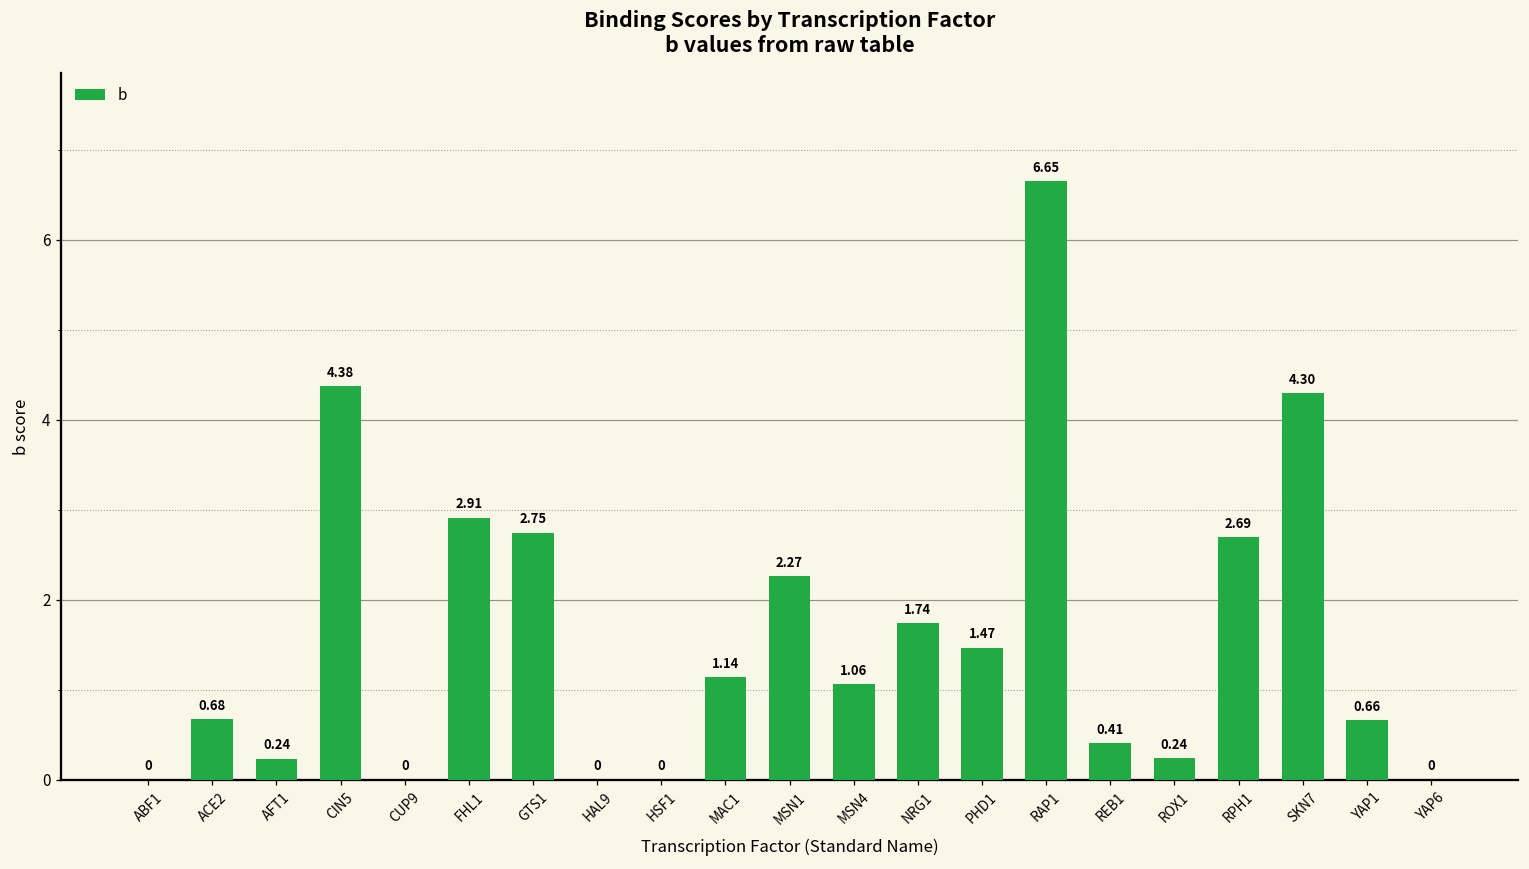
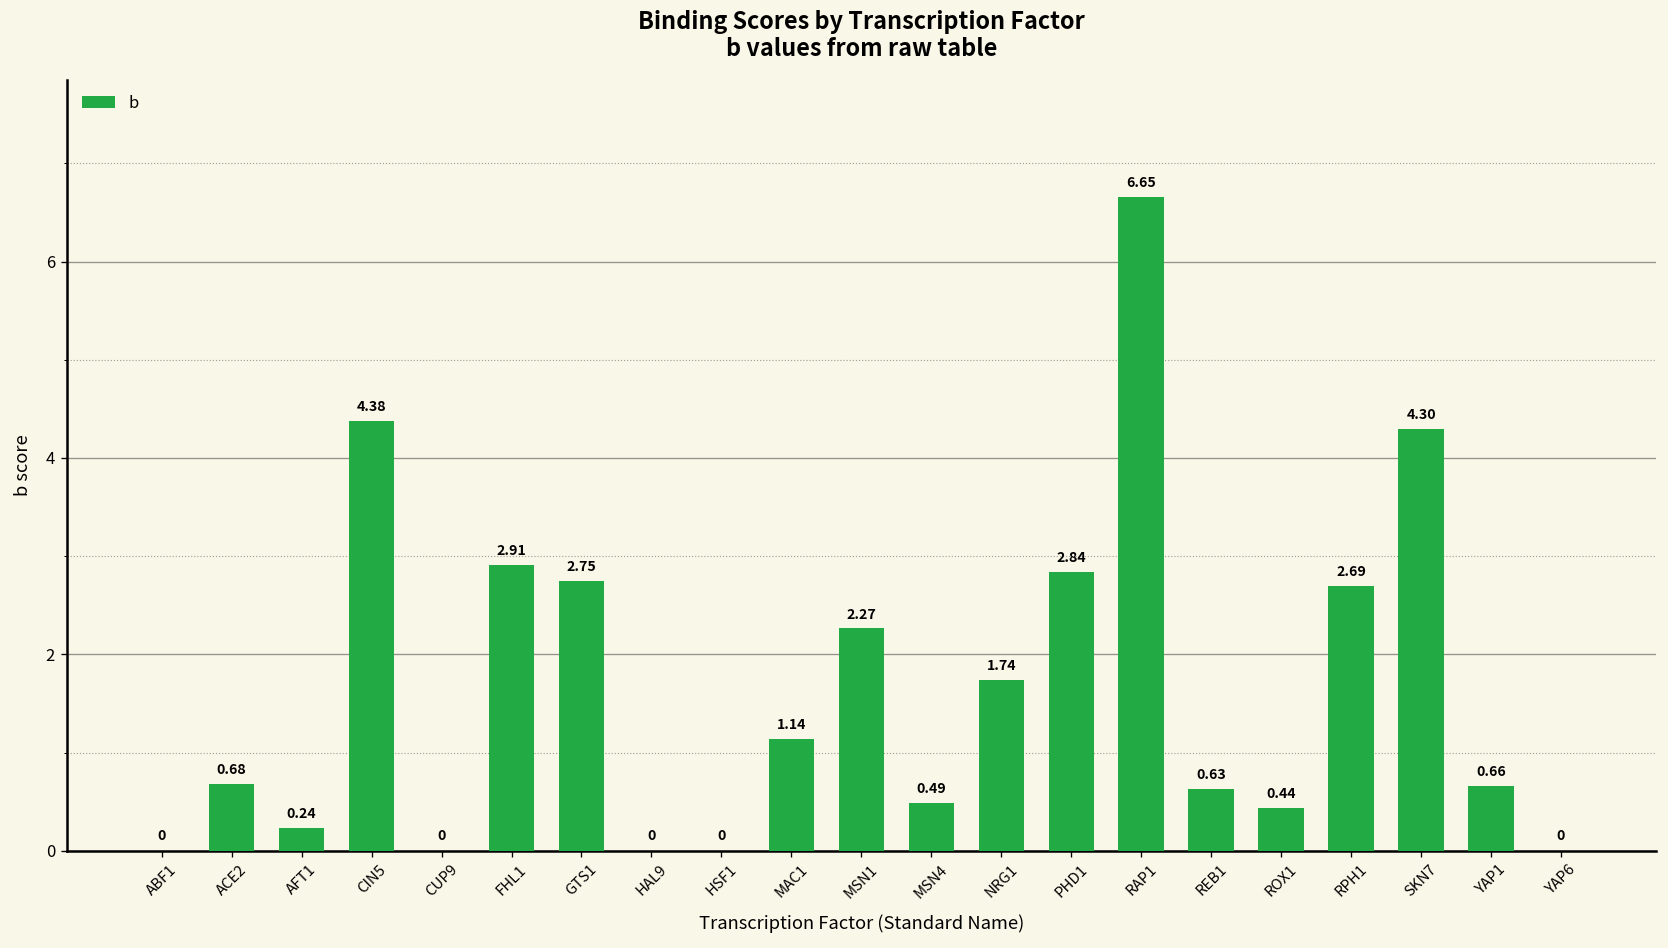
MSN4: 1.06 -> 0.49
PHD1: 1.47 -> 2.84
REB1: 0.41 -> 0.63
ROX1: 0.24 -> 0.44
